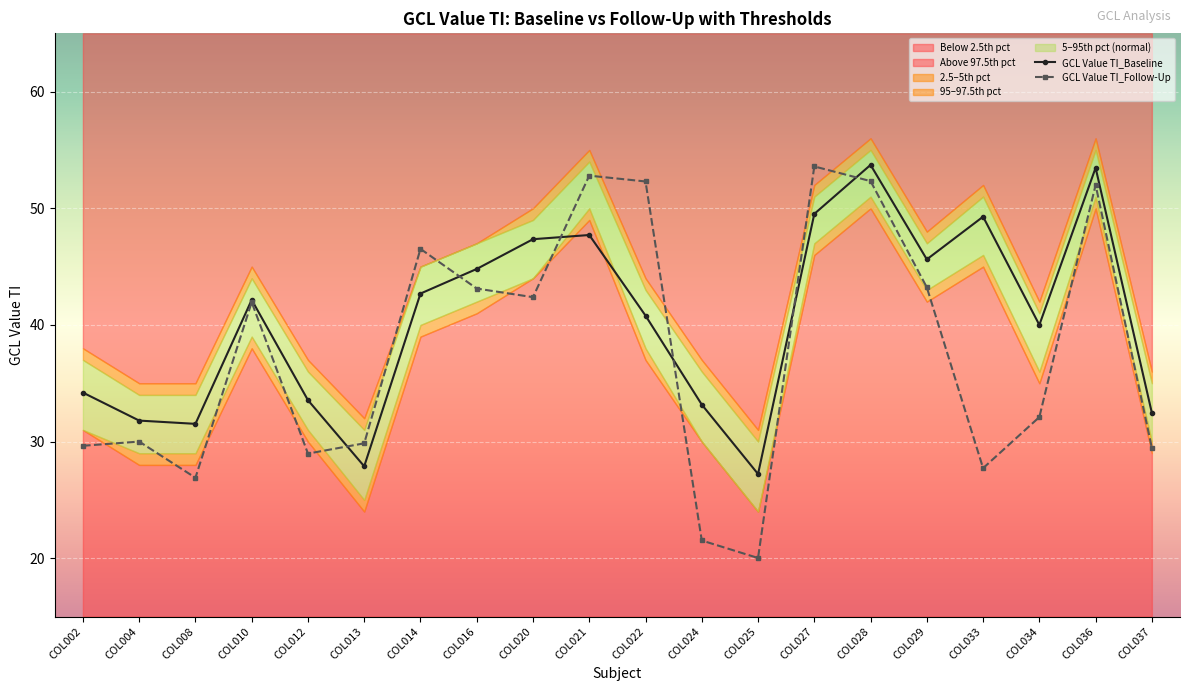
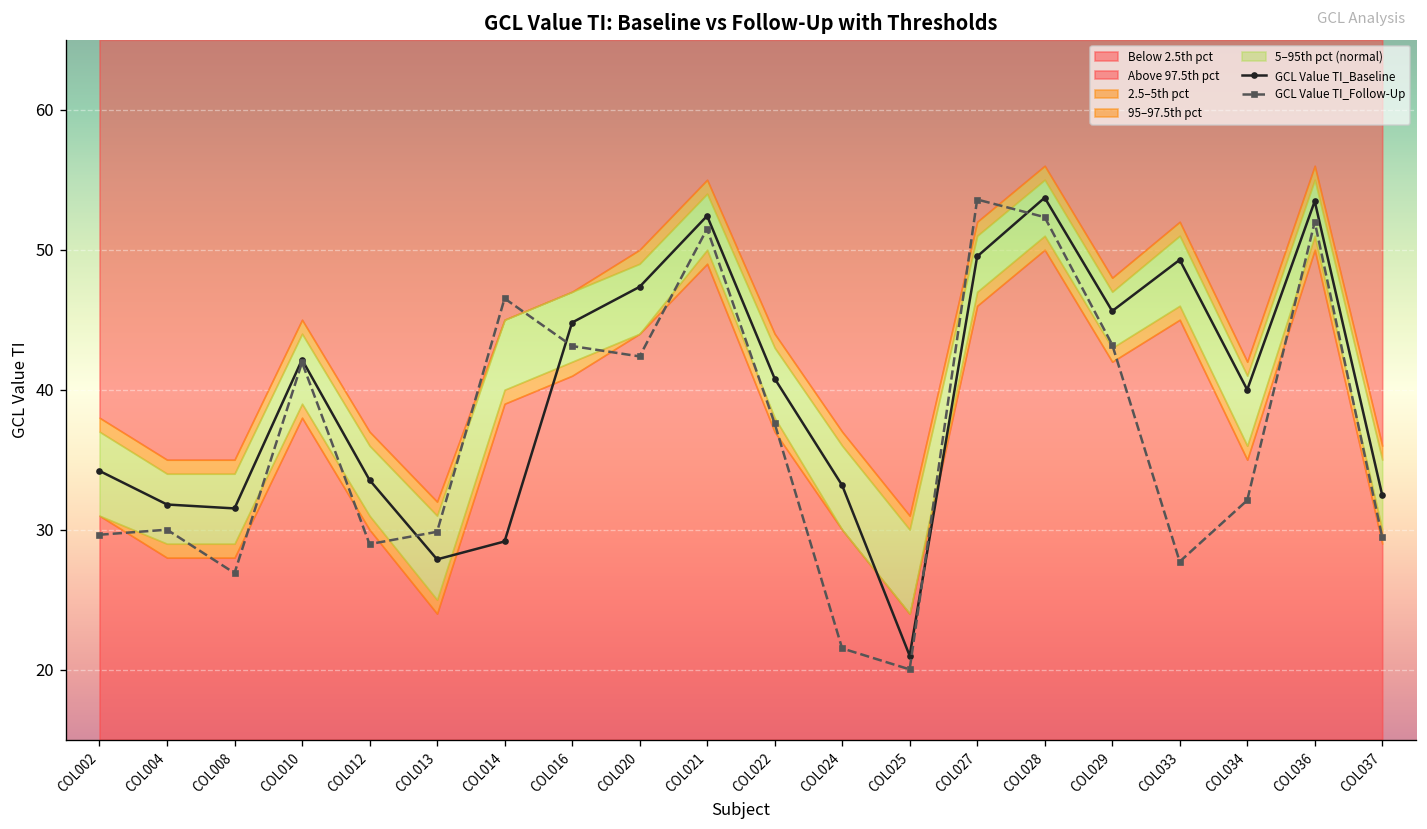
GCL Value TI_Baseline, COL014: 42.7 -> 29.2
GCL Value TI_Baseline, COL021: 47.7 -> 52.4
GCL Value TI_Follow-Up, COL021: 52.8 -> 51.5
GCL Value TI_Follow-Up, COL022: 52.3 -> 37.6
GCL Value TI_Baseline, COL025: 27.2 -> 21.0
